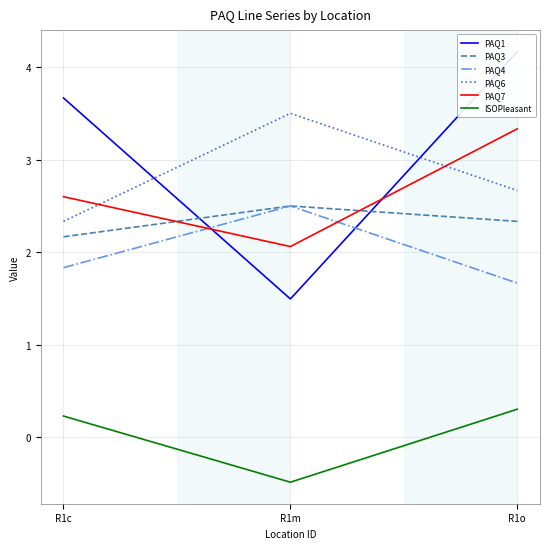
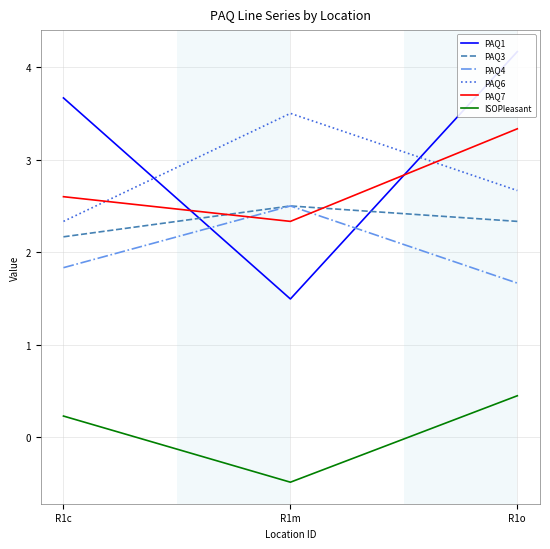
PAQ7, R1m: 2.1 -> 2.3
ISOPleasant, R1o: 0.3 -> 0.4
